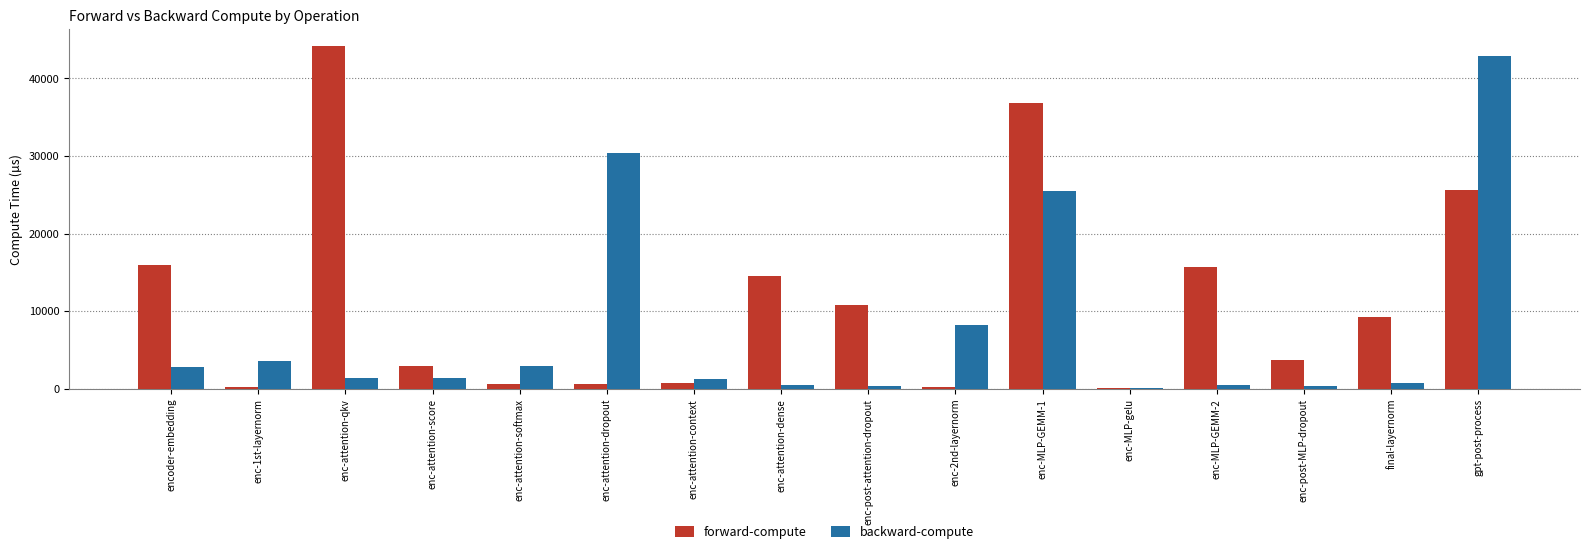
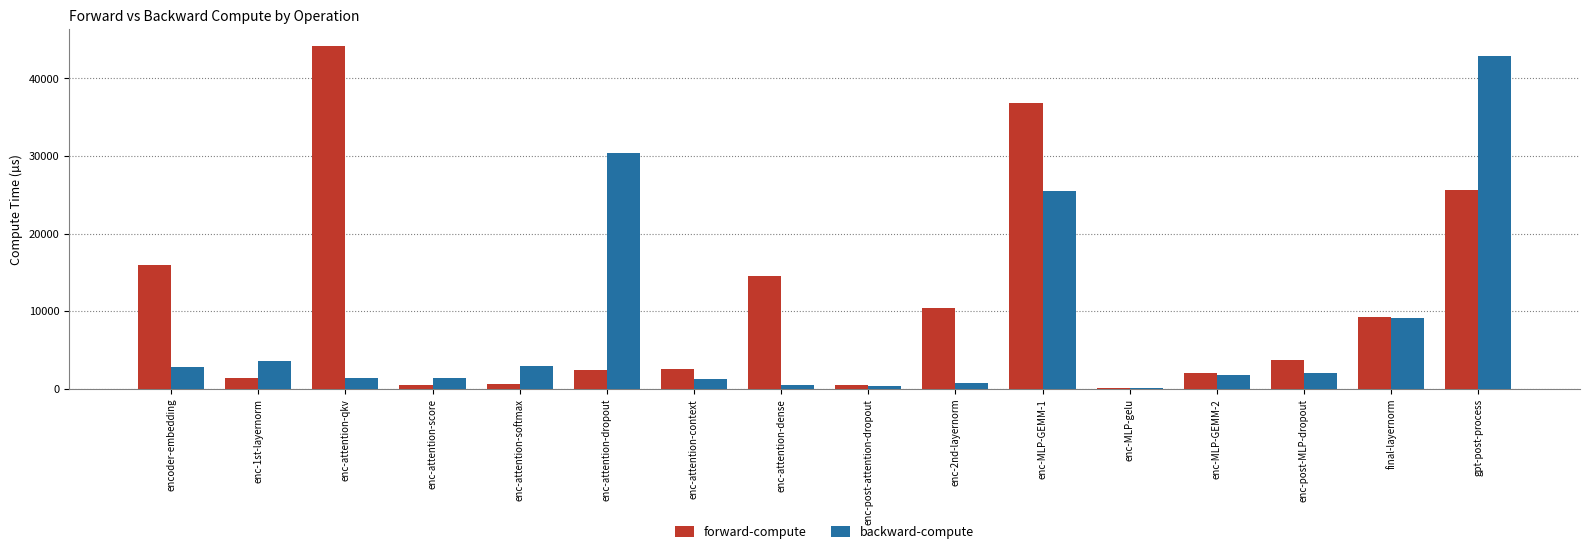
forward-compute, enc-1st-layernorm: 0 -> 1000
forward-compute, enc-attention-score: 3000 -> 1000
forward-compute, enc-attention-dropout: 1000 -> 2000
forward-compute, enc-attention-context: 1000 -> 3000
forward-compute, enc-post-attention-dropout: 11000 -> 1000
forward-compute, enc-2nd-layernorm: 0 -> 10000
backward-compute, enc-2nd-layernorm: 8000 -> 1000
forward-compute, enc-MLP-GEMM-2: 16000 -> 2000
backward-compute, enc-MLP-GEMM-2: 1000 -> 2000
backward-compute, enc-post-MLP-dropout: 0 -> 2000
backward-compute, final-layernorm: 1000 -> 9000
